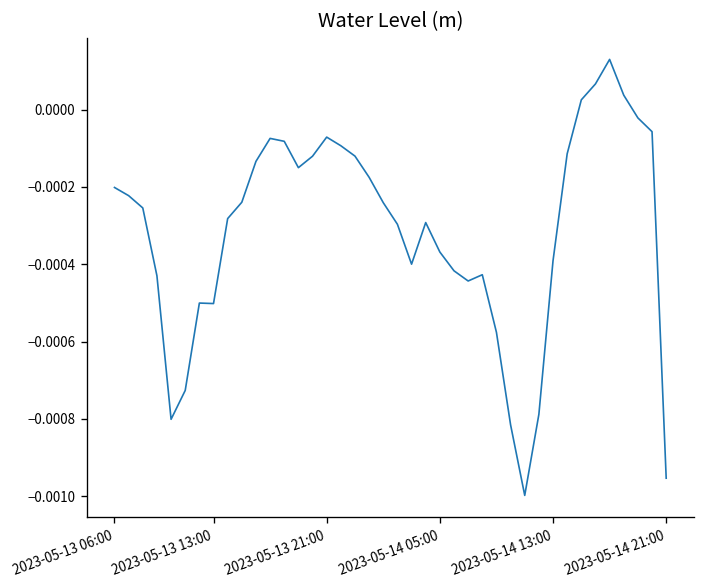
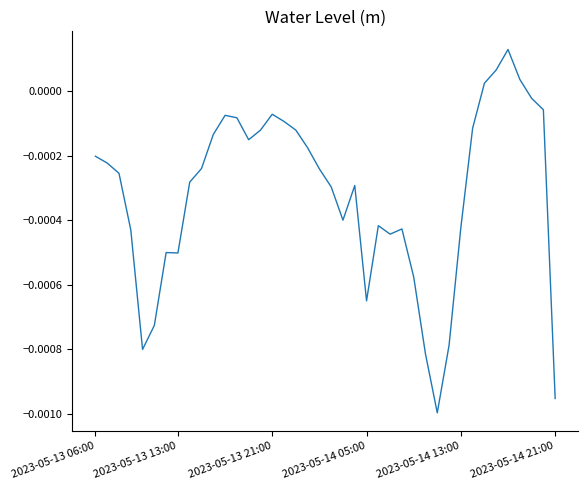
2023-05-14 05:00: -0.00037 -> -0.00065
2023-05-14 13:00: -0.00039 -> -0.00042
